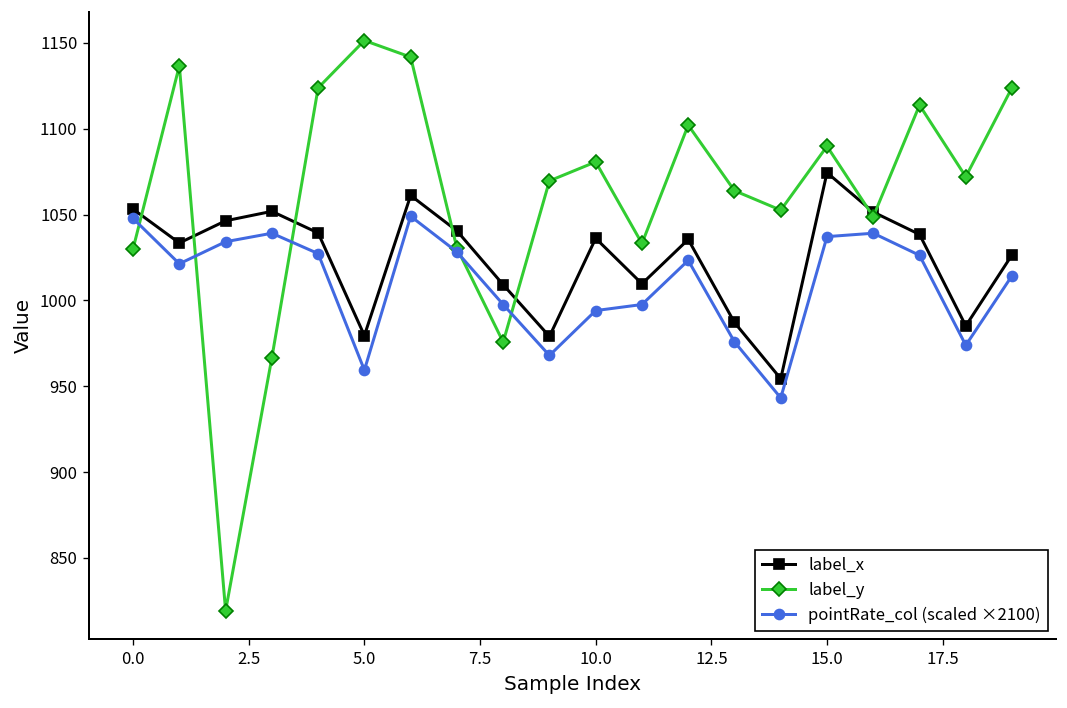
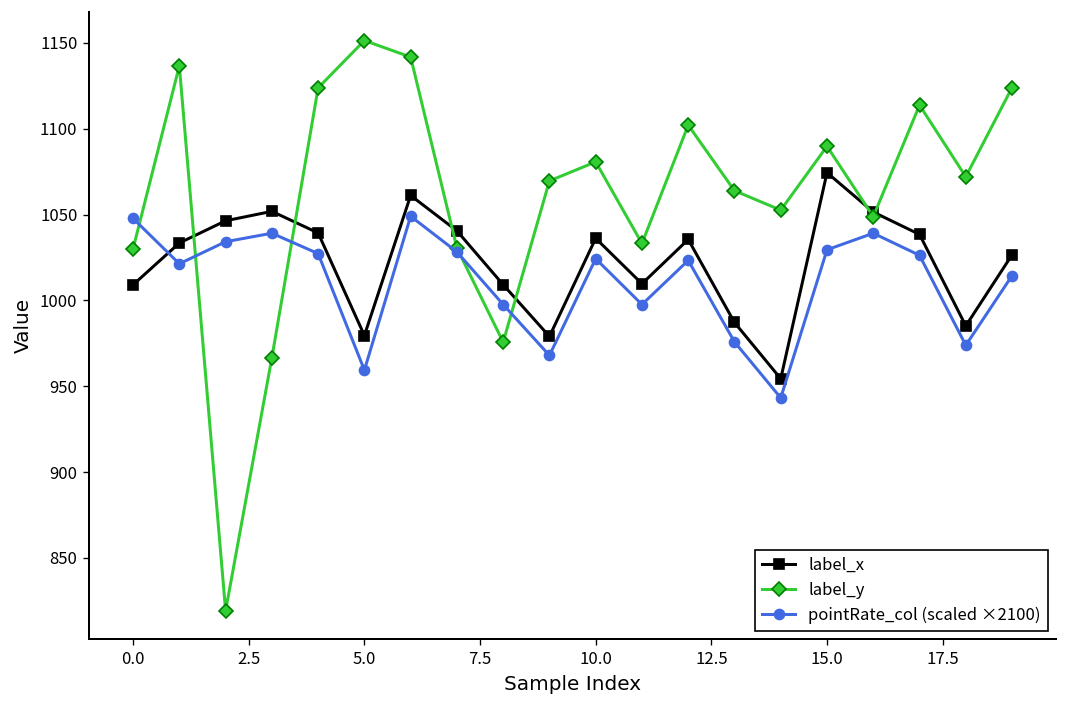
label_x, 0.0: 1053 -> 1009
pointRate_col (scaled ×2100), 10.0: 994 -> 1024
pointRate_col (scaled ×2100), 15.0: 1037 -> 1029
